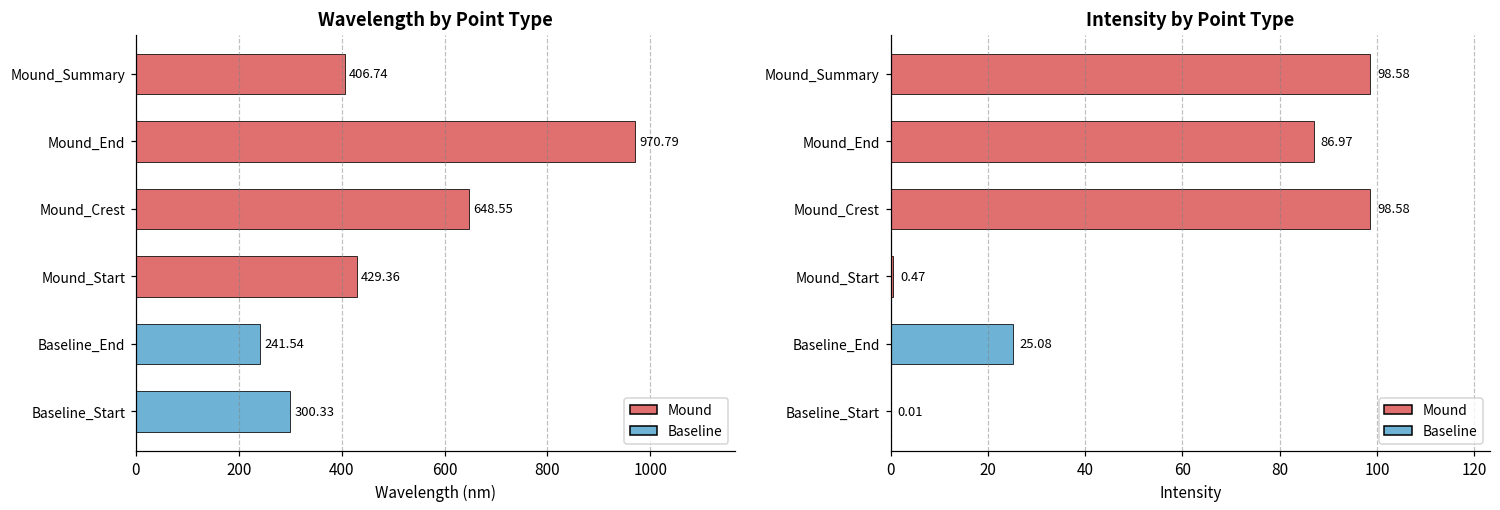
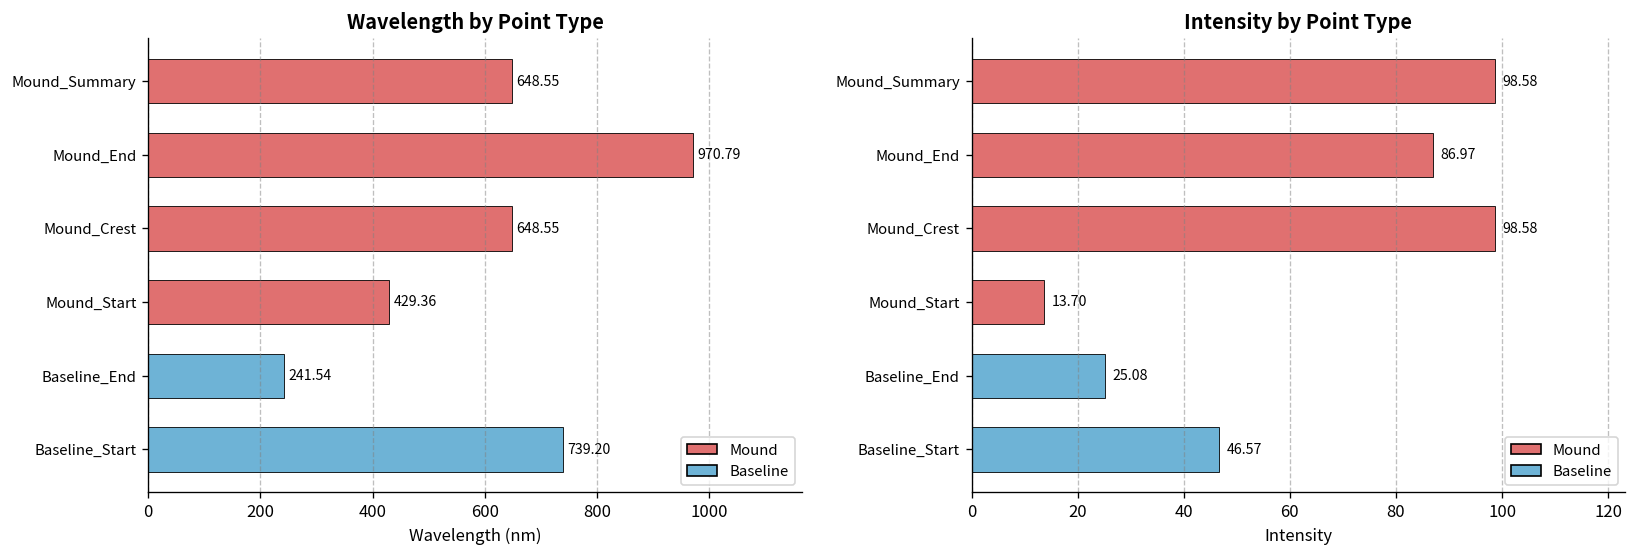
Wavelength by Point Type, Mound_Summary: 406.74 -> 648.55
Wavelength by Point Type, Baseline_Start: 300.33 -> 739.20
Intensity by Point Type, Mound_Start: 0.47 -> 13.70
Intensity by Point Type, Baseline_Start: 0.01 -> 46.57
